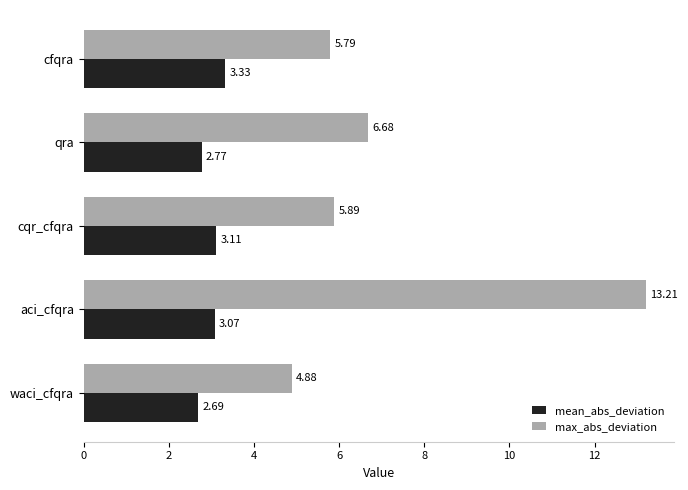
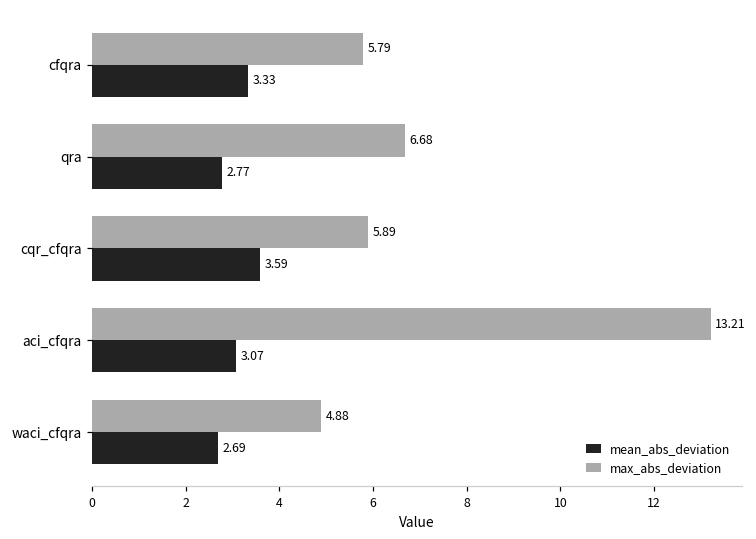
mean_abs_deviation, cqr_cfqra: 3.11 -> 3.59
